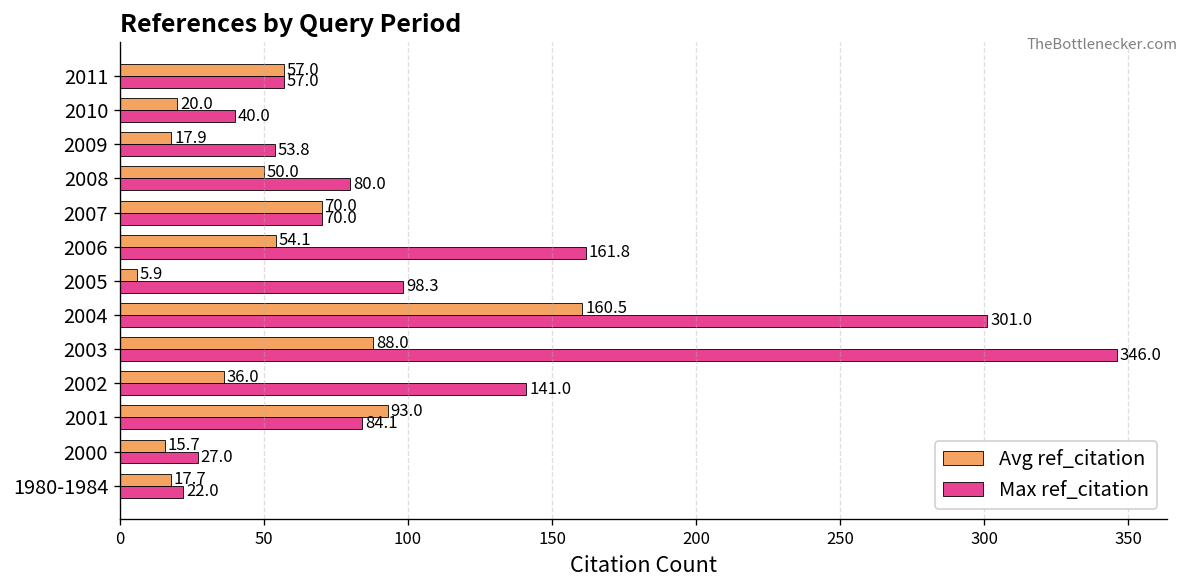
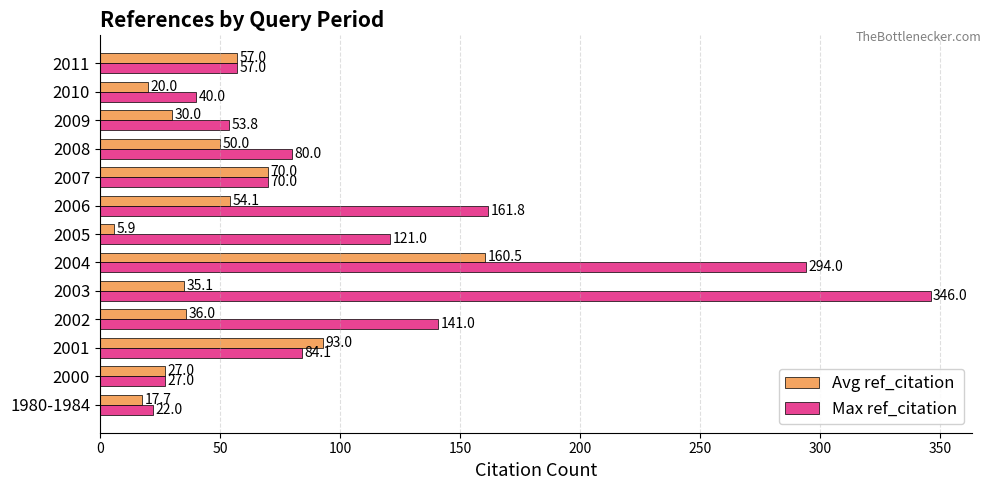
Avg ref_citation, 2009: 17.9 -> 30.0
Max ref_citation, 2005: 98.3 -> 121.0
Max ref_citation, 2004: 301.0 -> 294.0
Avg ref_citation, 2003: 88.0 -> 35.1
Avg ref_citation, 2000: 15.7 -> 27.0
